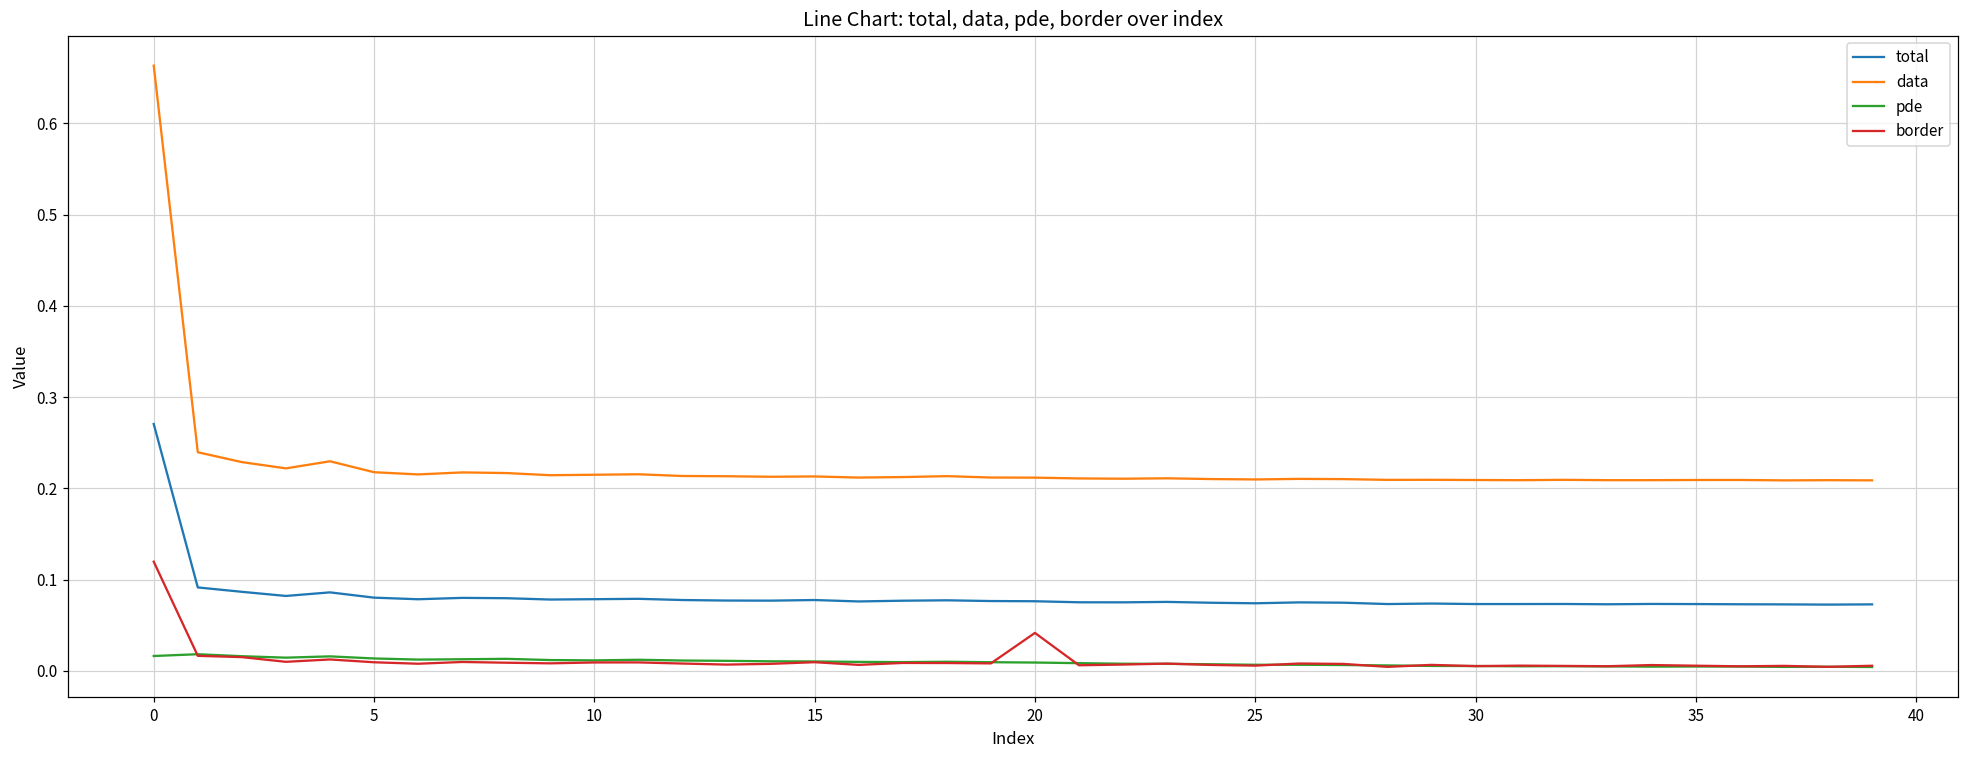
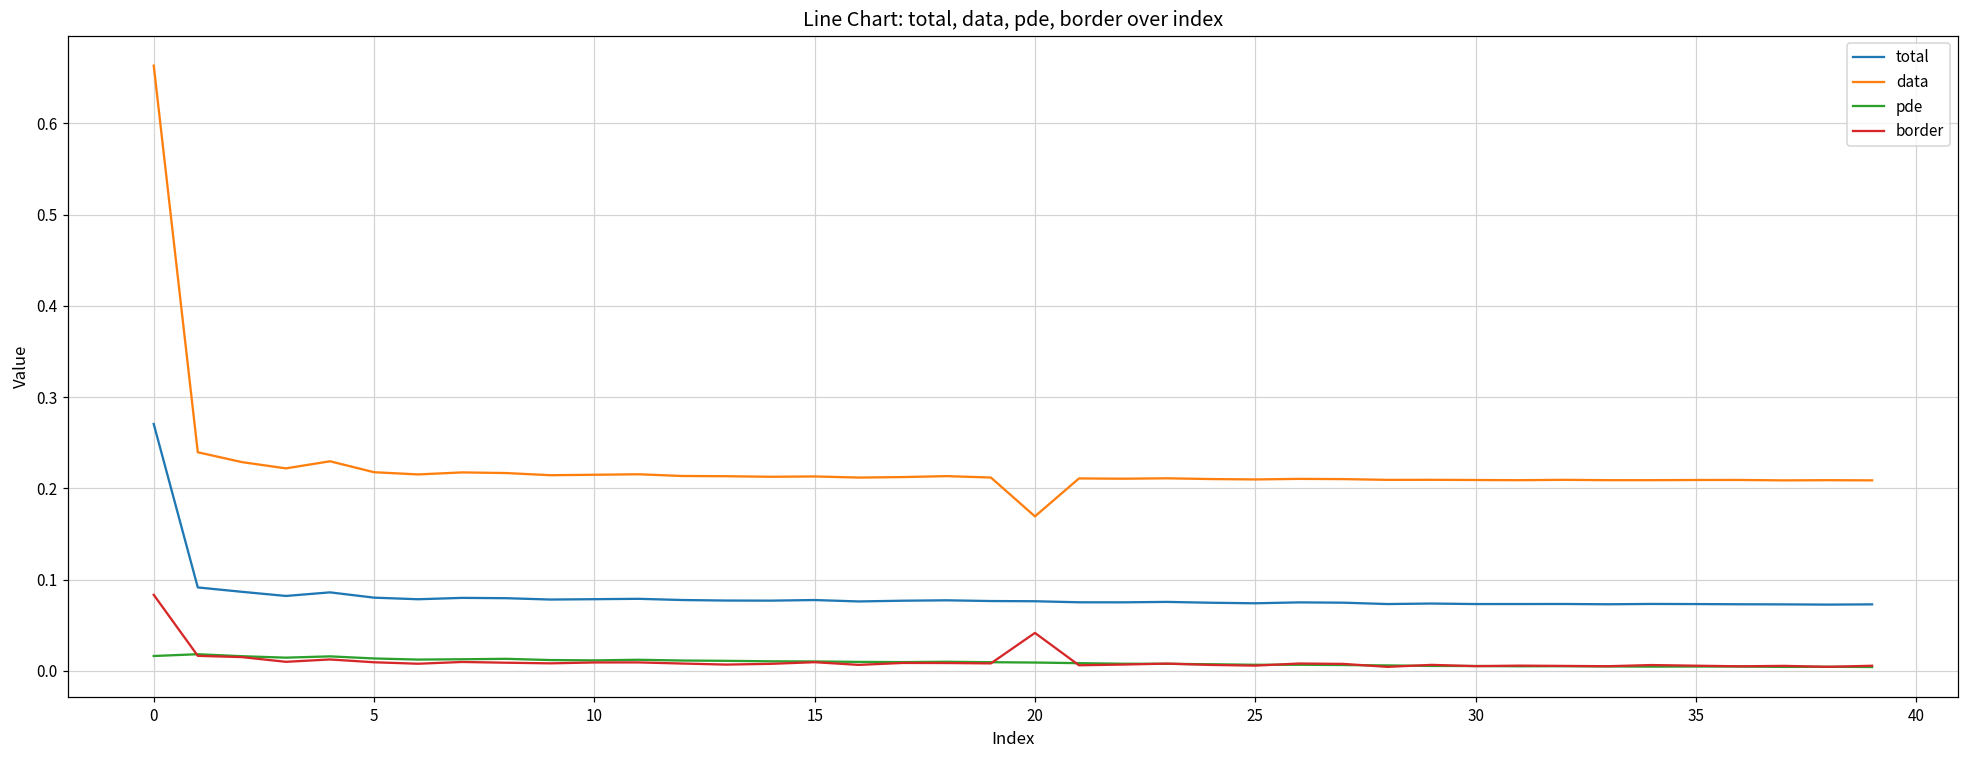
border, 0: 0.12 -> 0.08
data, 20: 0.21 -> 0.17
